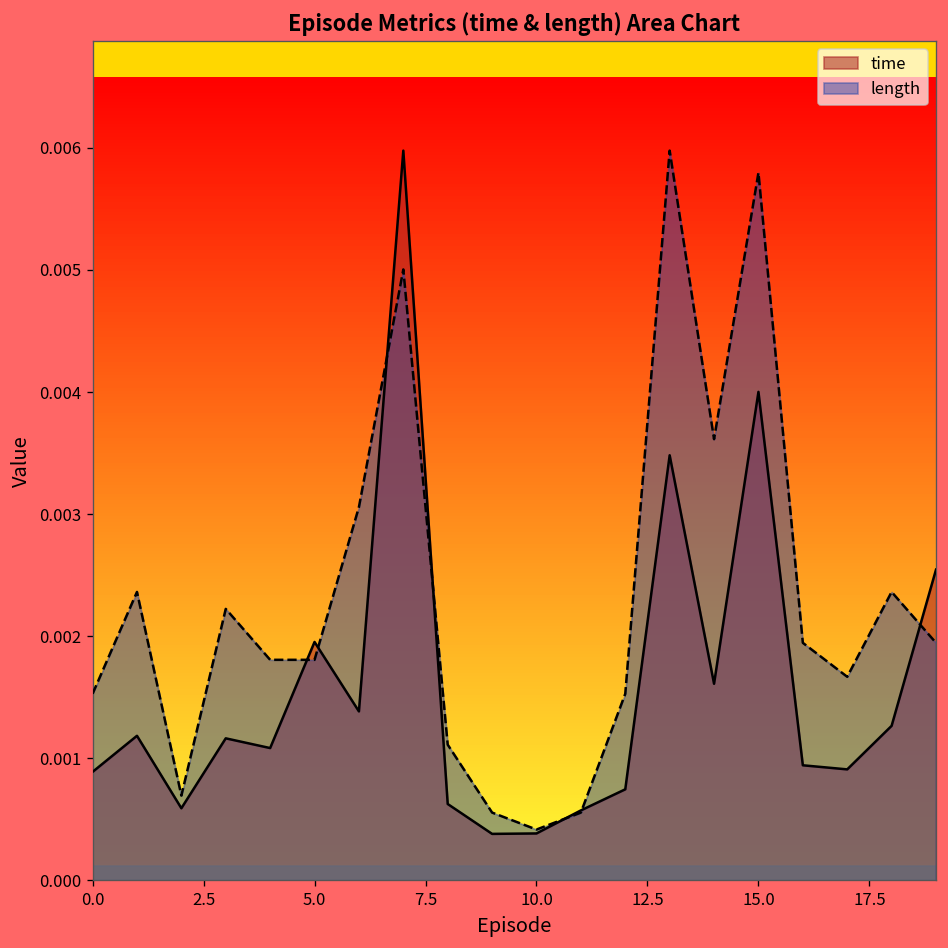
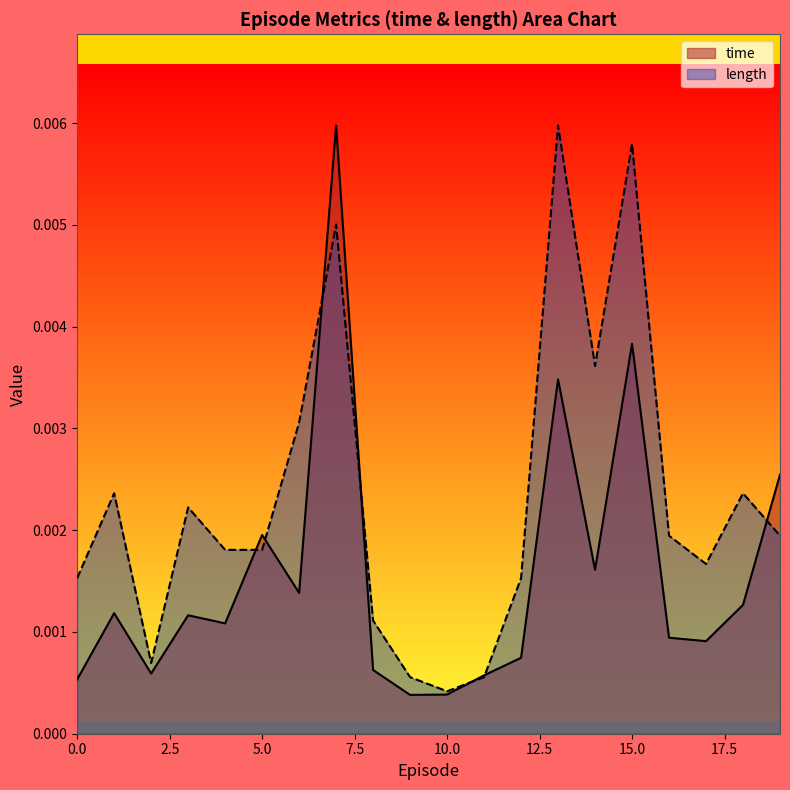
time, 0.0: 0.00089 -> 0.00053
time, 15.0: 0.00400 -> 0.00383
